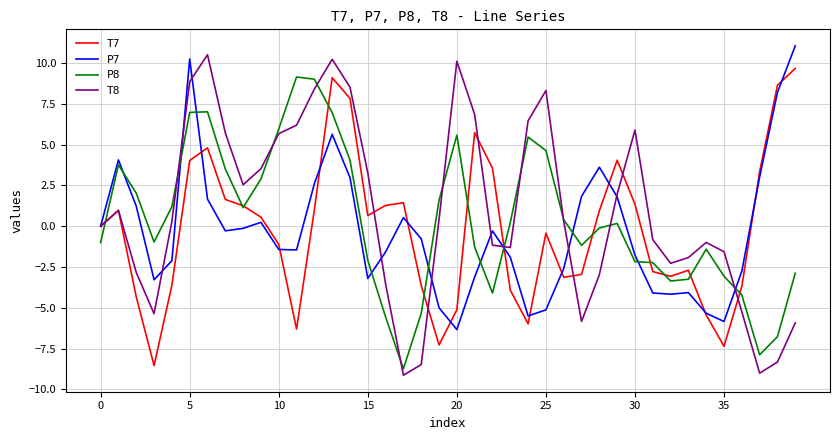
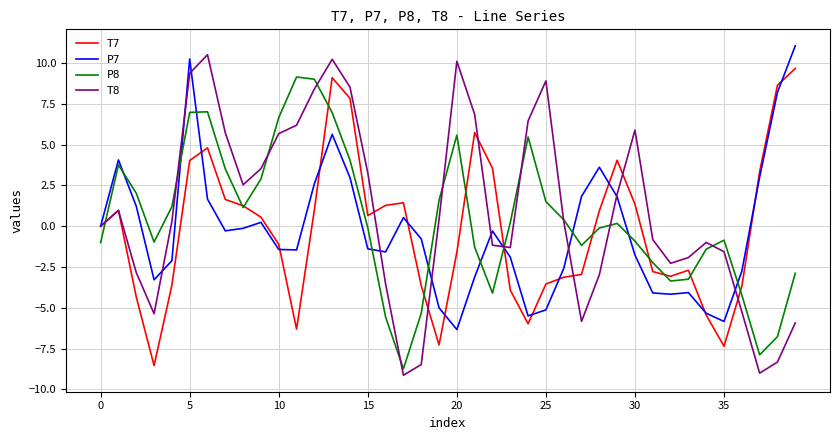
T8, 5: 8.9 -> 9.4
P8, 10: 6.0 -> 6.7
P7, 15: -3.2 -> -1.4
P8, 15: -2.1 -> -0.1
T7, 20: -5.1 -> -1.6
T7, 25: -0.4 -> -3.5
P8, 25: 4.6 -> 1.5
T8, 25: 8.3 -> 8.9
P8, 30: -2.2 -> -0.9
P8, 35: -3.1 -> -0.9
